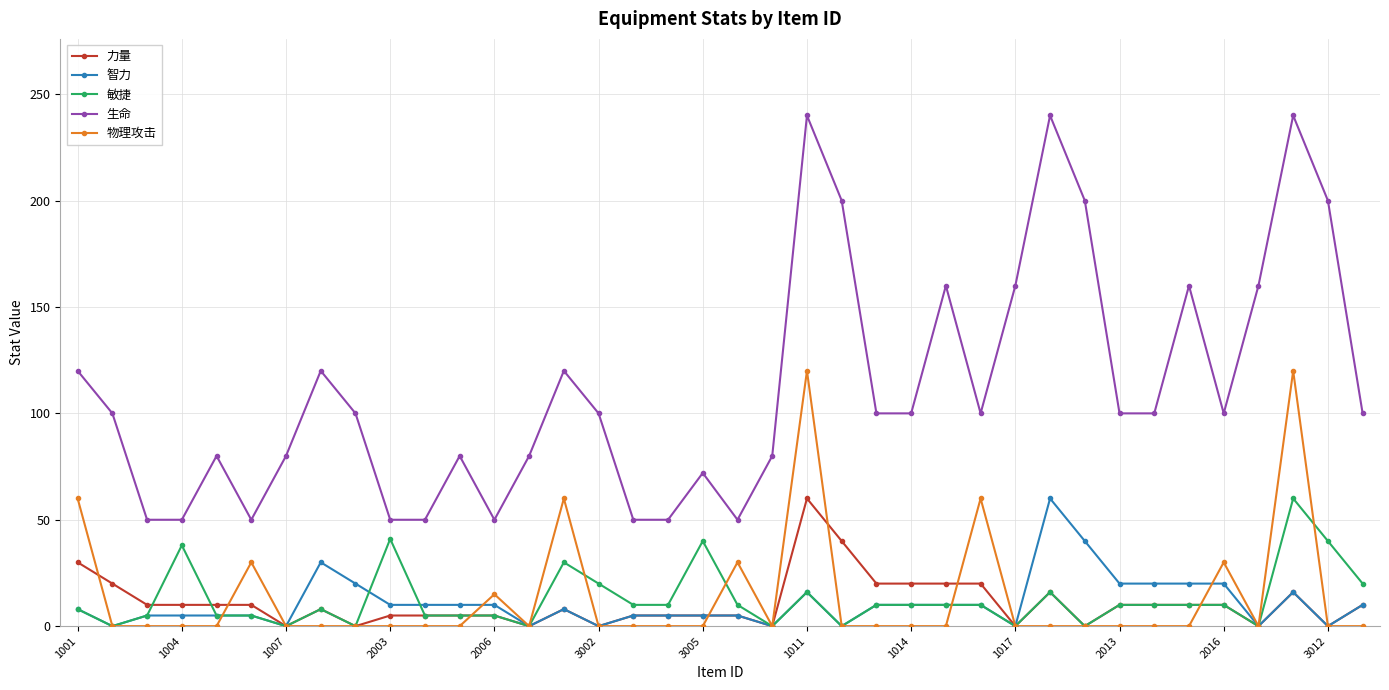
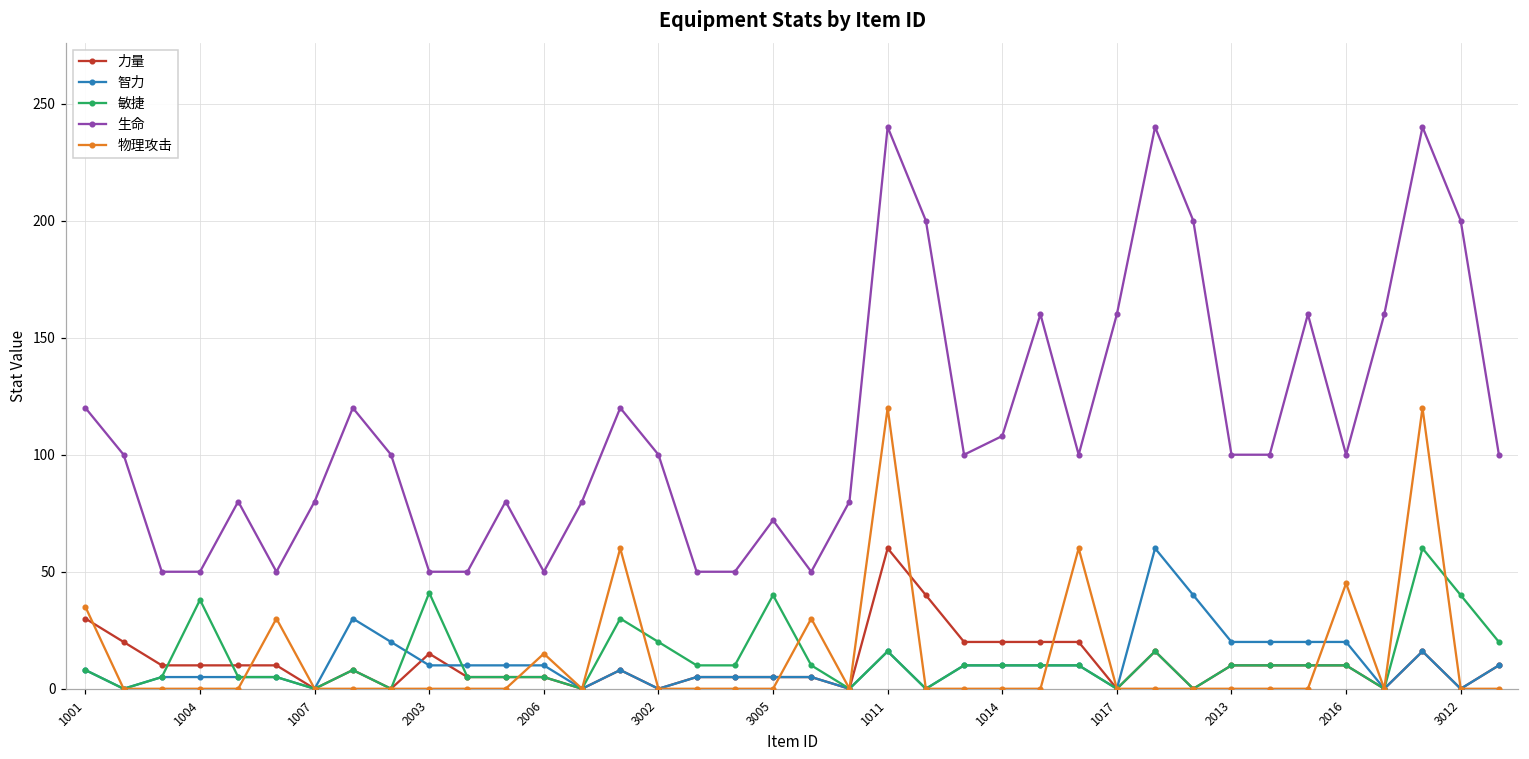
物理攻击, 1001: 60 -> 35
力量, 2003: 5 -> 15
生命, 1014: 100 -> 108
物理攻击, 2016: 30 -> 45
